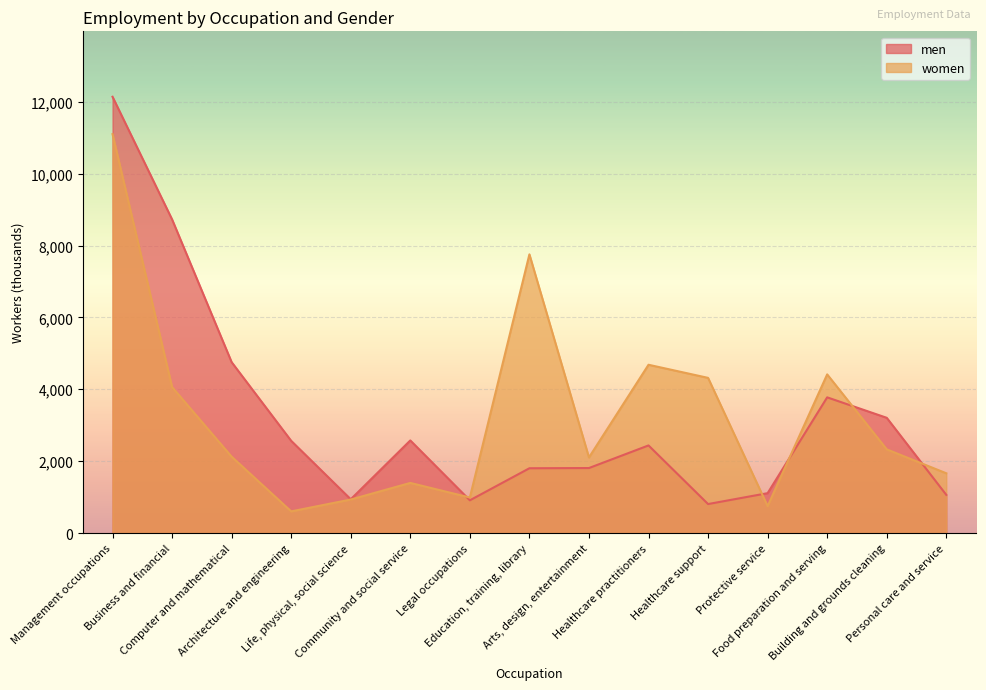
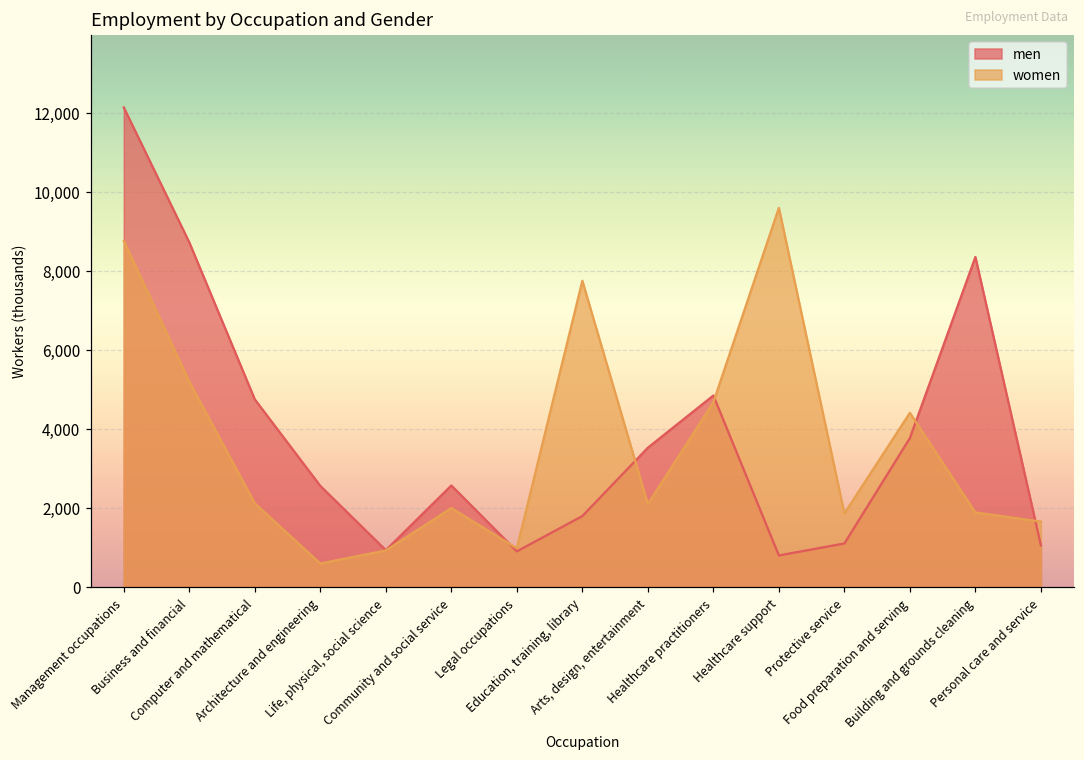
women, Management occupations: 11,100 -> 8,800
women, Business and financial: 4,100 -> 5,200
women, Community and social service: 1,400 -> 2,000
men, Arts, design, entertainment: 1,800 -> 3,500
men, Healthcare practitioners: 2,400 -> 4,900
women, Healthcare support: 4,300 -> 9,600
women, Protective service: 700 -> 1,900
men, Building and grounds cleaning: 3,200 -> 8,400
women, Building and grounds cleaning: 2,300 -> 1,900
